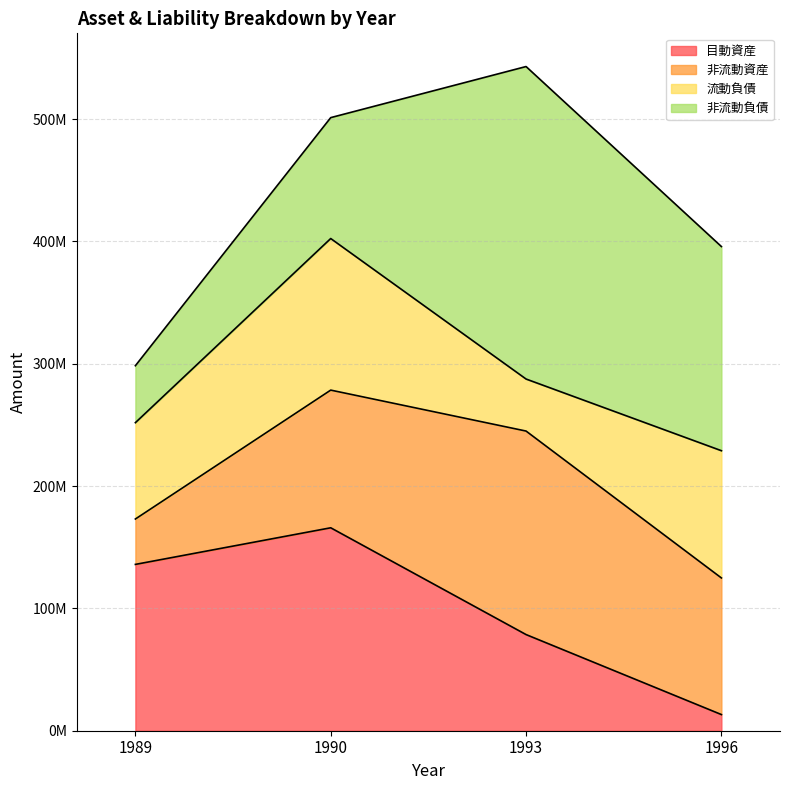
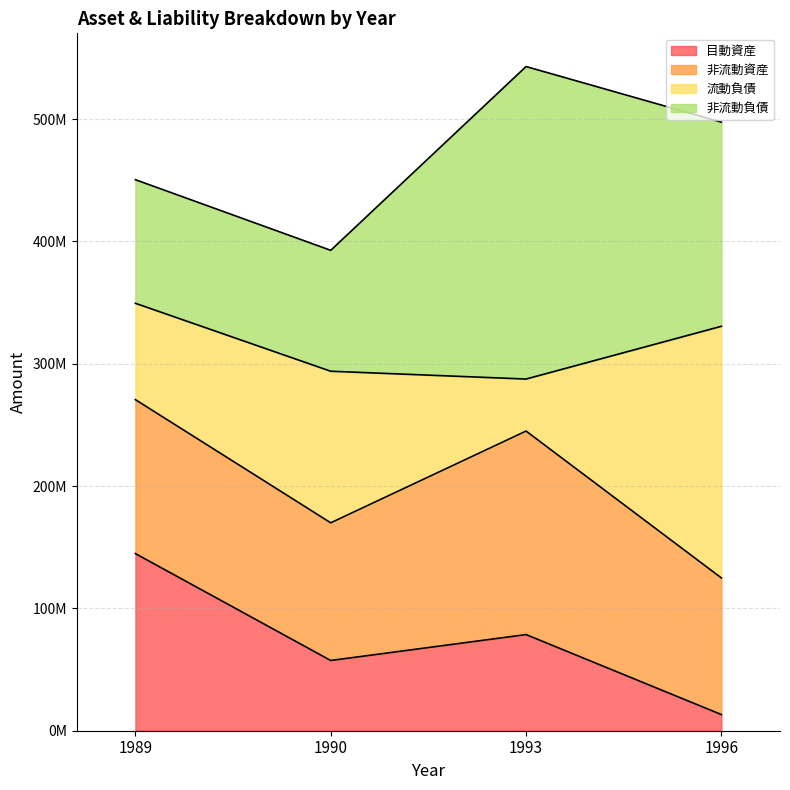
目動資産, 1989: 136000000 -> 145000000
非流動資産, 1989: 37000000 -> 126000000
非流動負債, 1989: 47000000 -> 101000000
目動資産, 1990: 166000000 -> 57000000
流動負債, 1996: 104000000 -> 206000000
